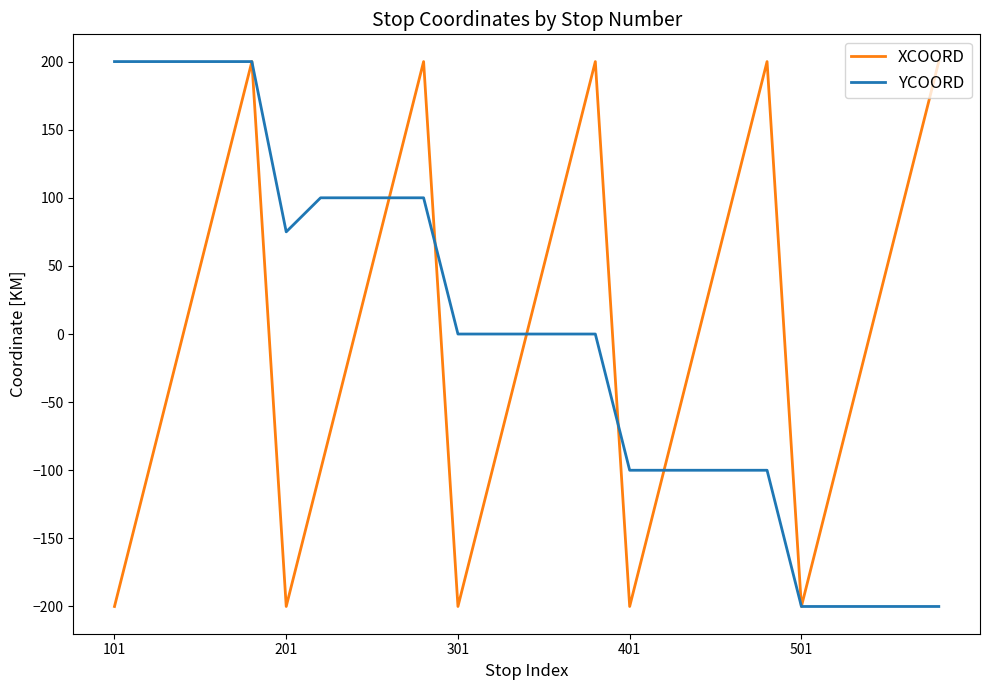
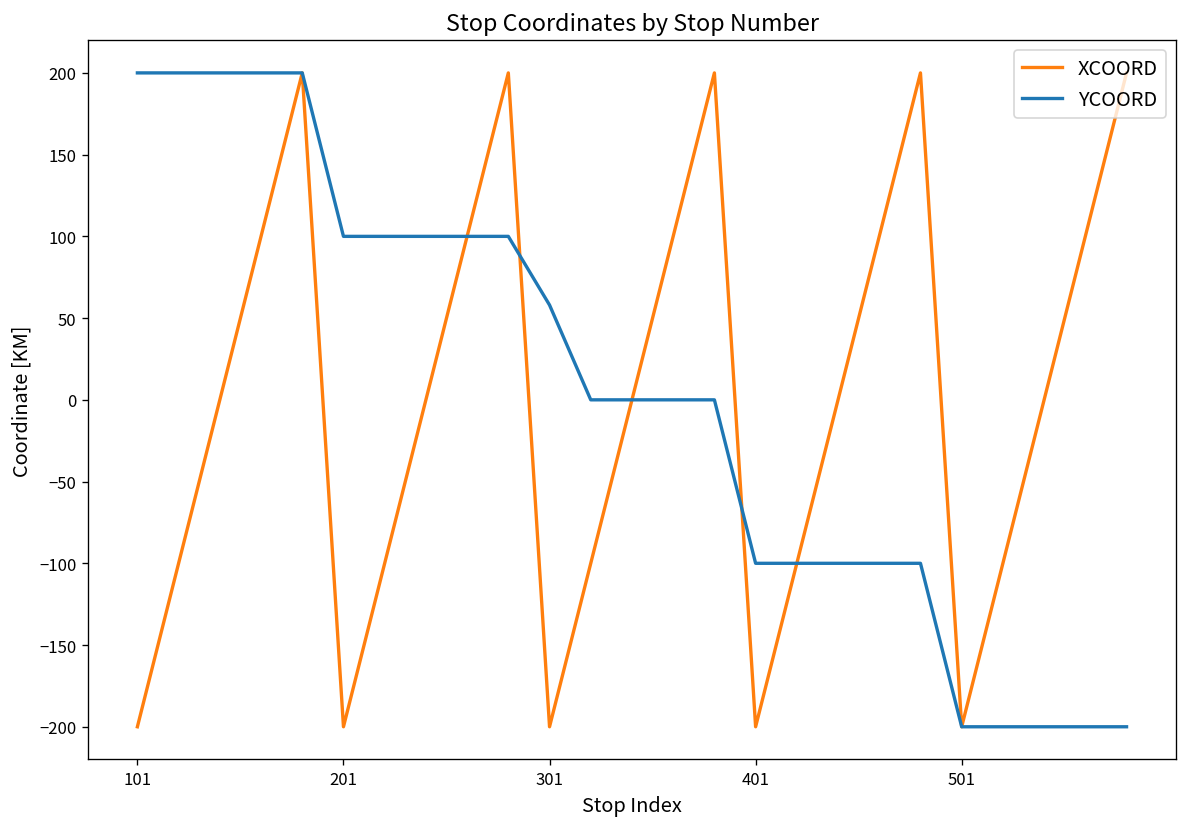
YCOORD, 201: 75 -> 100
YCOORD, 301: 0 -> 58
